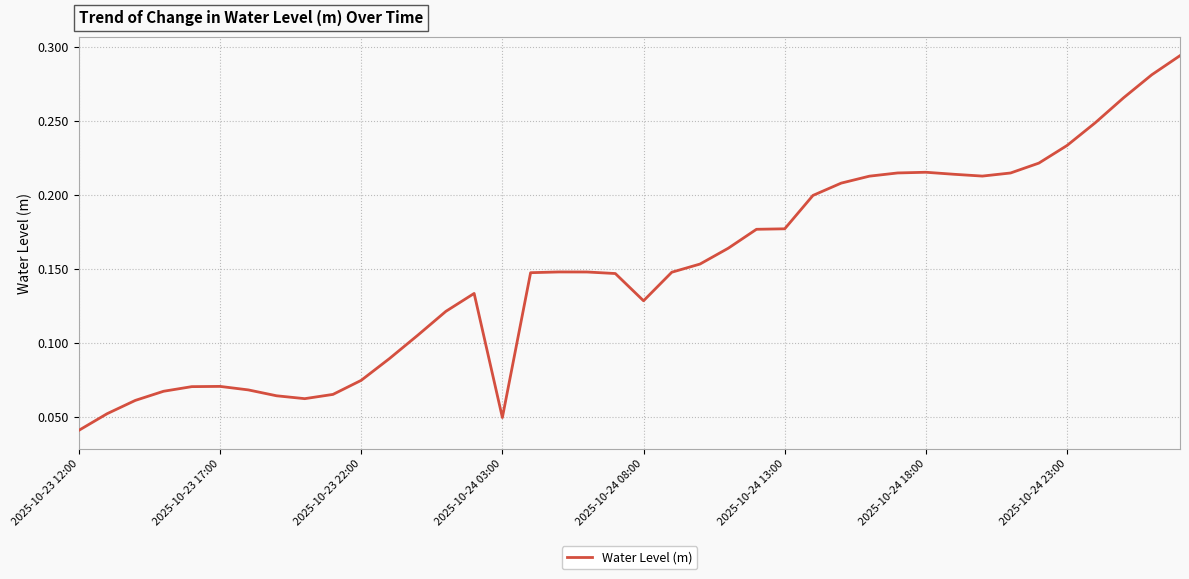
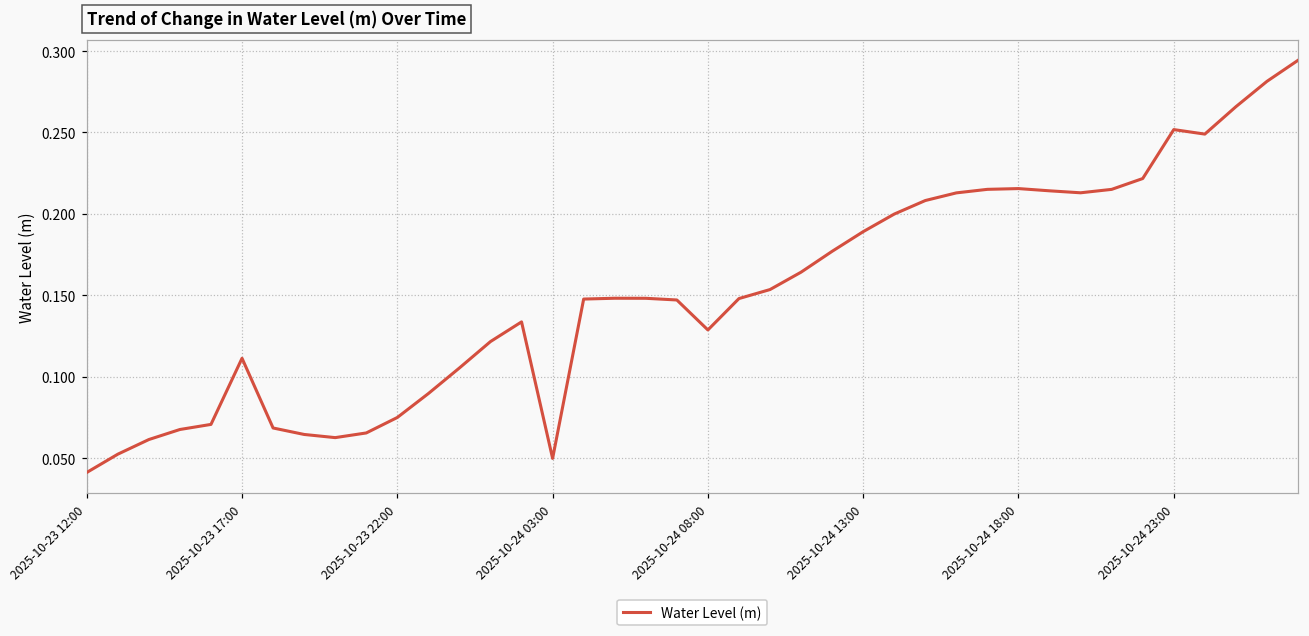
2025-10-23 17:00: 0.071 -> 0.111
2025-10-24 13:00: 0.177 -> 0.189
2025-10-24 23:00: 0.234 -> 0.252
